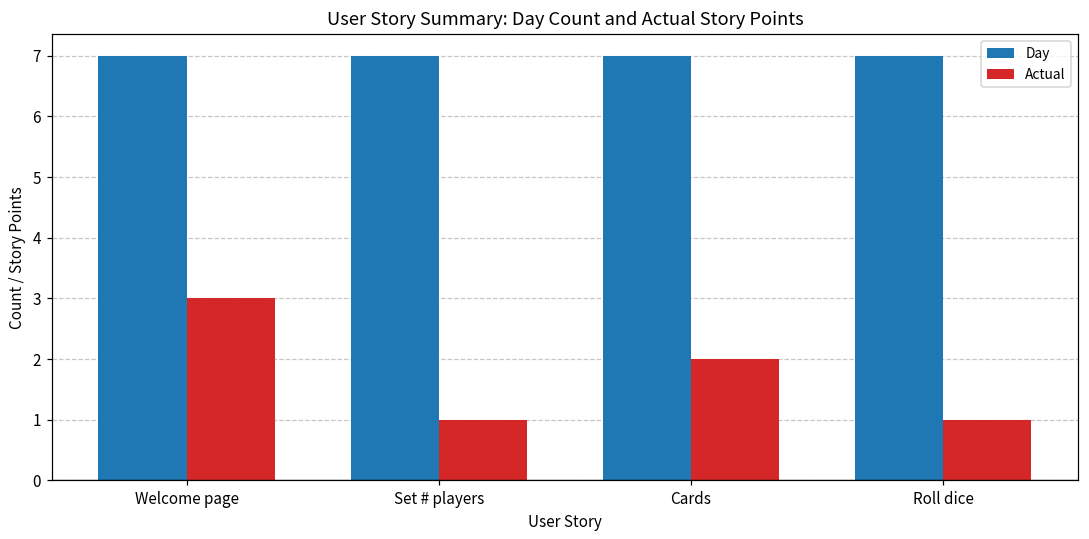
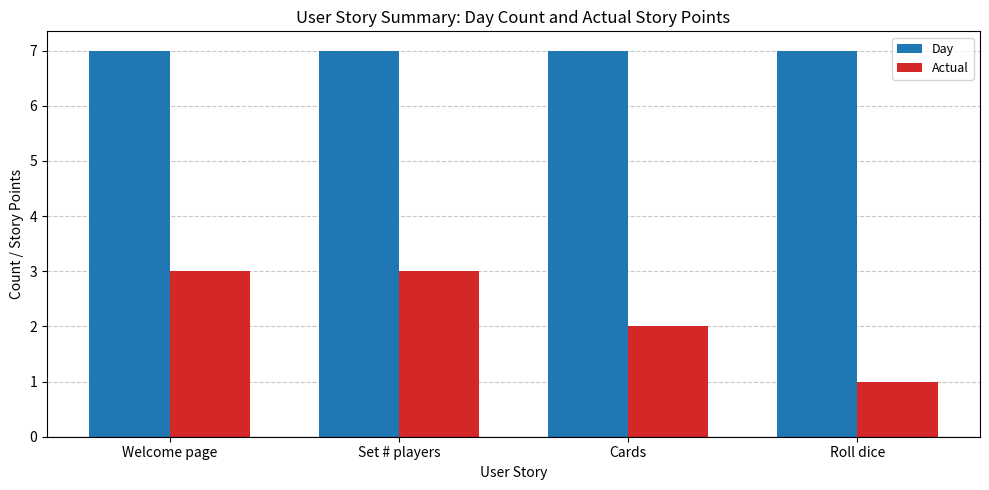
Actual, Set # players: 1 -> 3
